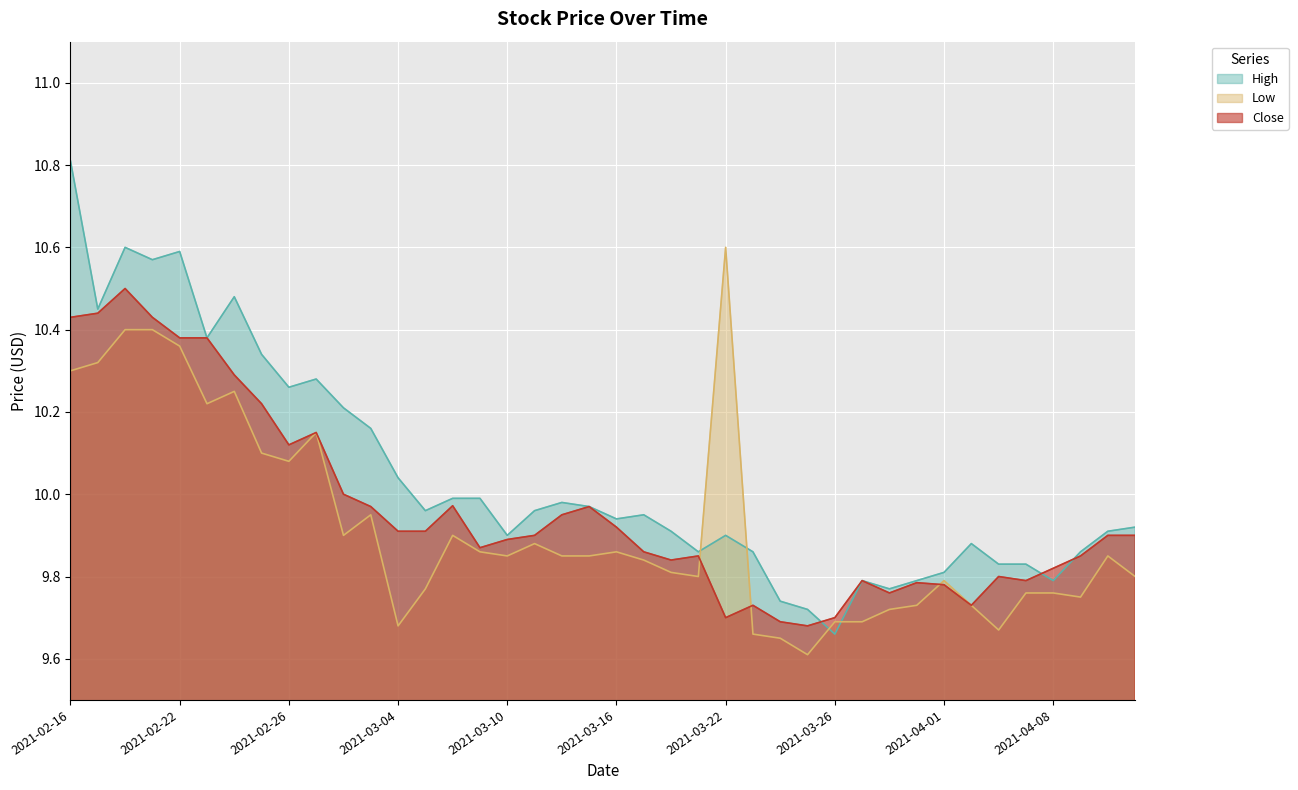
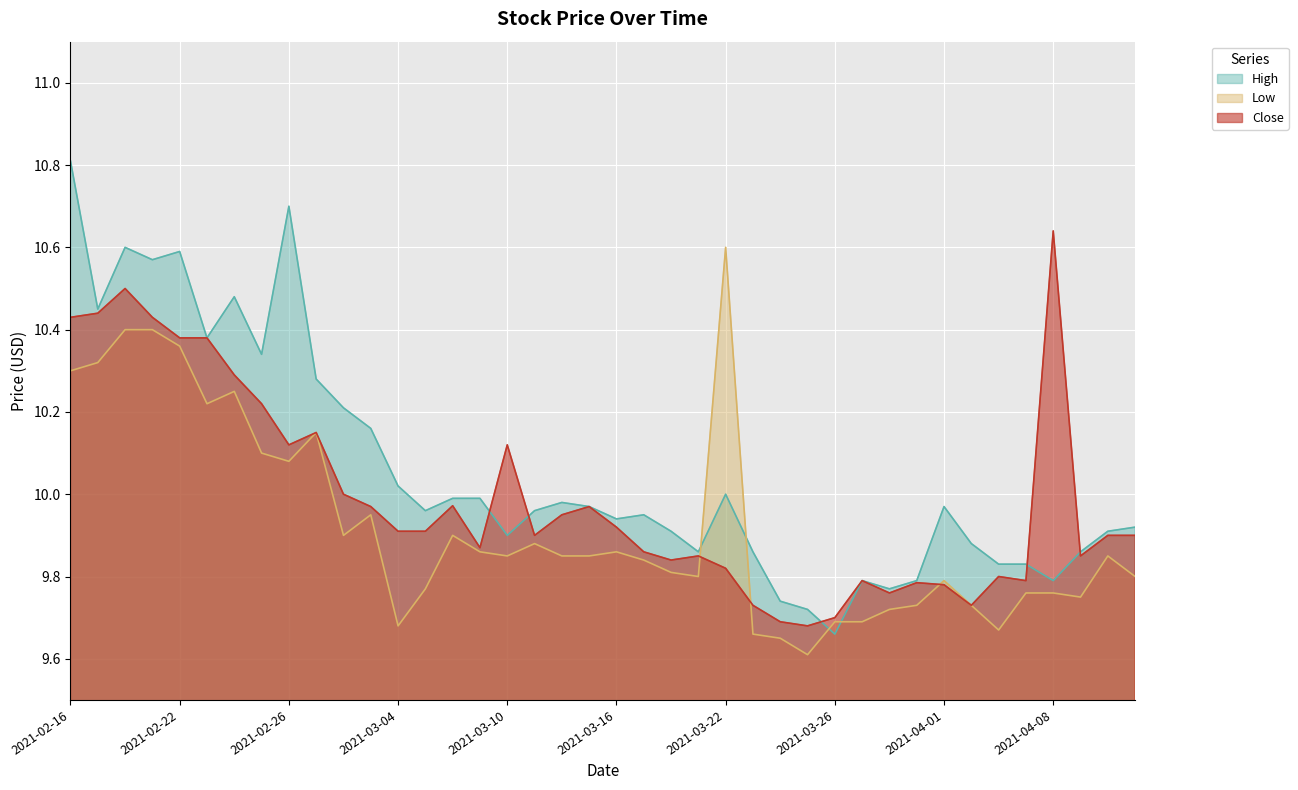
High, 2021-02-26: 10.26 -> 10.70
High, 2021-03-04: 10.04 -> 10.02
Close, 2021-03-10: 9.89 -> 10.12
High, 2021-03-22: 9.9 -> 10.0
Close, 2021-03-22: 9.70 -> 9.82
High, 2021-04-01: 9.81 -> 9.97
Close, 2021-04-08: 9.82 -> 10.64
